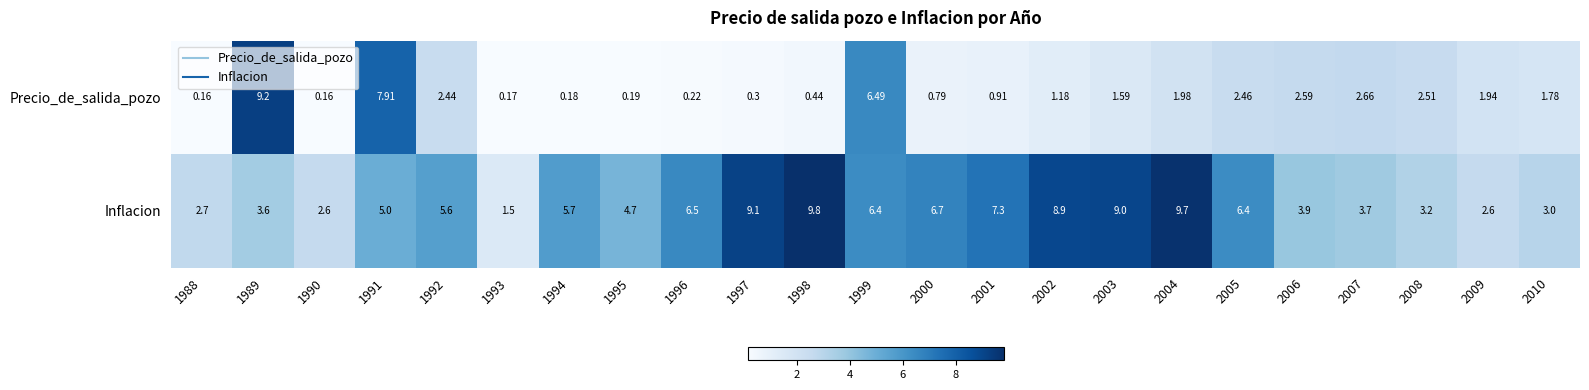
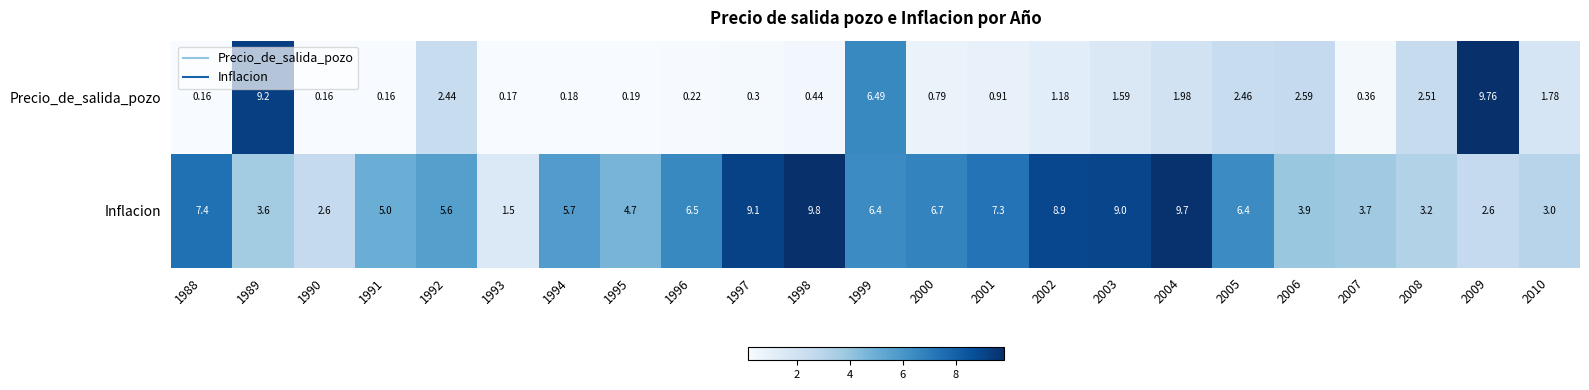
Precio_de_salida_pozo, 1991: 7.91 -> 0.16
Precio_de_salida_pozo, 2007: 2.66 -> 0.36
Precio_de_salida_pozo, 2009: 1.94 -> 9.76
Inflacion, 1988: 2.7 -> 7.4
